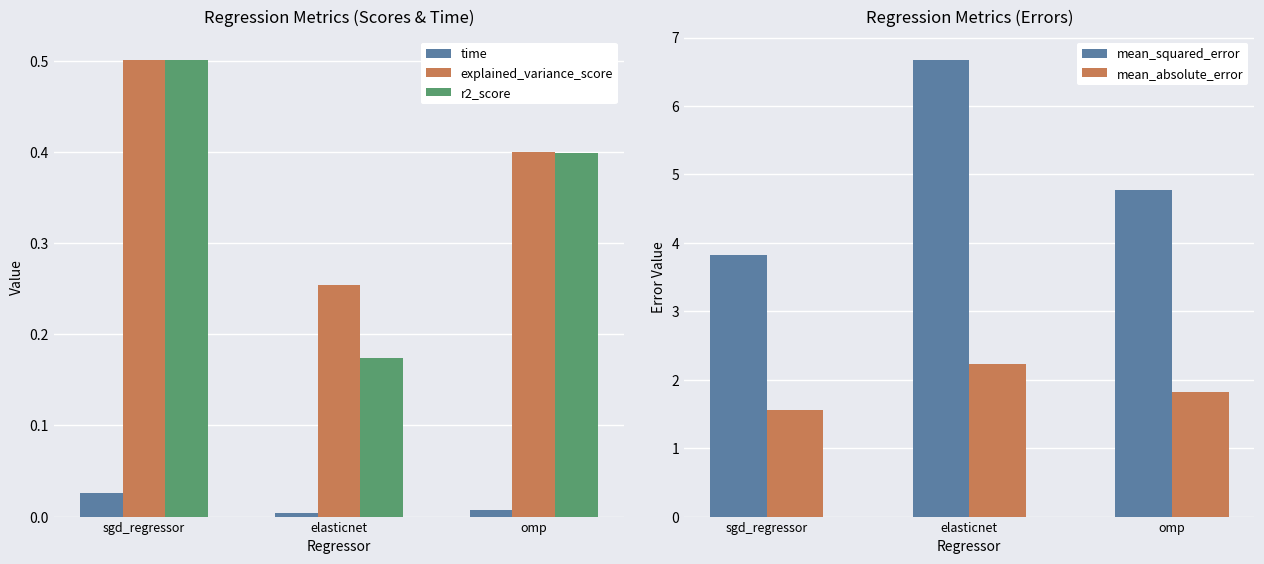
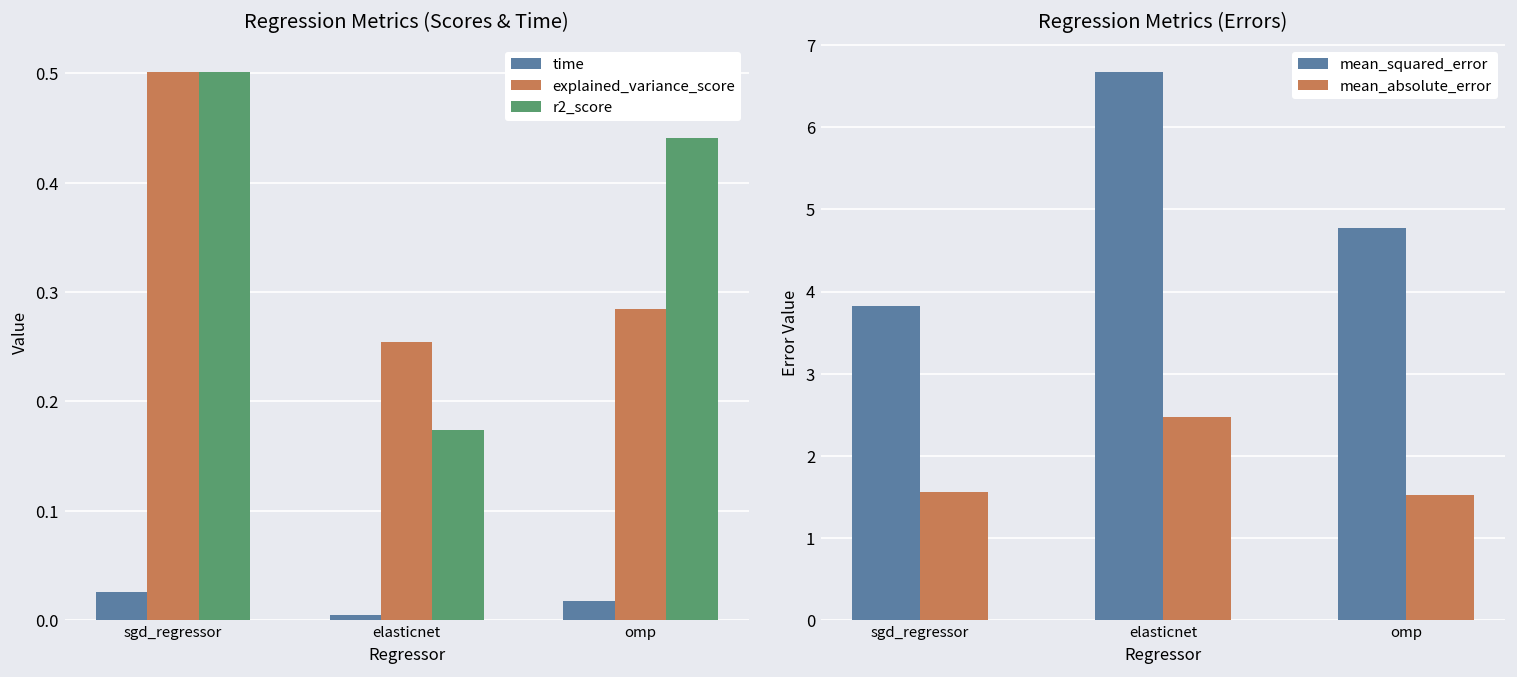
Regression Metrics (Scores & Time), time, omp: 0.01 -> 0.02
Regression Metrics (Scores & Time), explained_variance_score, omp: 0.40 -> 0.28
Regression Metrics (Scores & Time), r2_score, omp: 0.40 -> 0.44
Regression Metrics (Errors), mean_absolute_error, elasticnet: 2.2 -> 2.5
Regression Metrics (Errors), mean_absolute_error, omp: 1.8 -> 1.5
